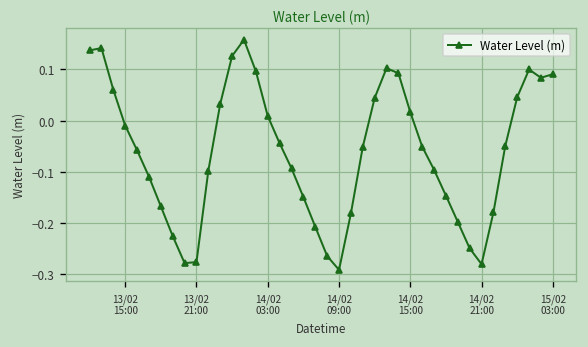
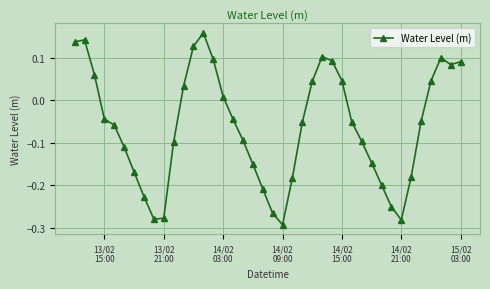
13/02 15:00: -0.01 -> -0.04
14/02 15:00: 0.02 -> 0.05
